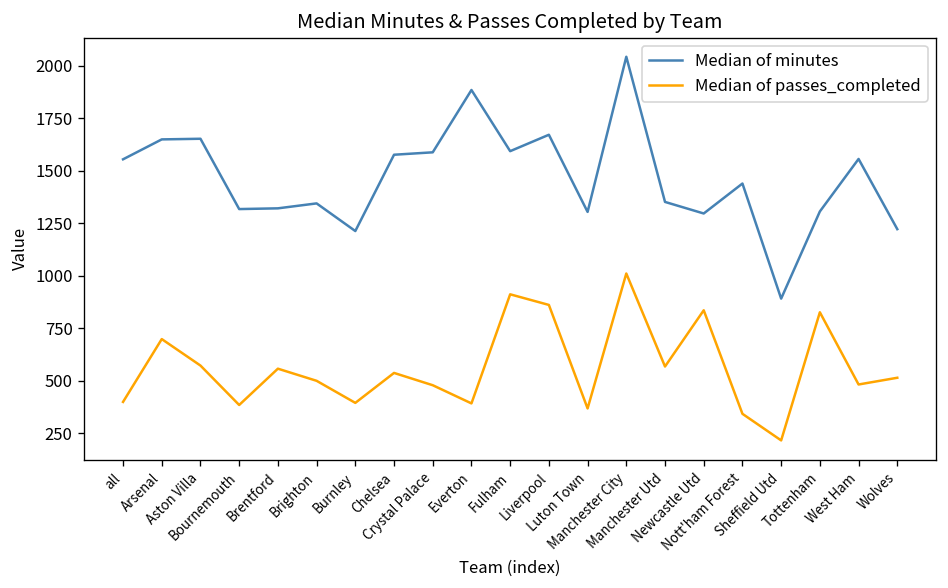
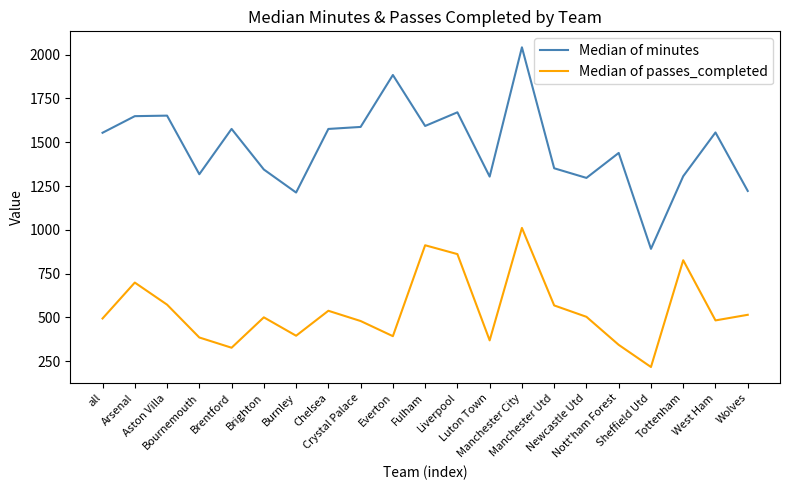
Median of passes_completed, all: 400 -> 490
Median of minutes, Brentford: 1320 -> 1580
Median of passes_completed, Brentford: 560 -> 330
Median of passes_completed, Newcastle Utd: 840 -> 500
